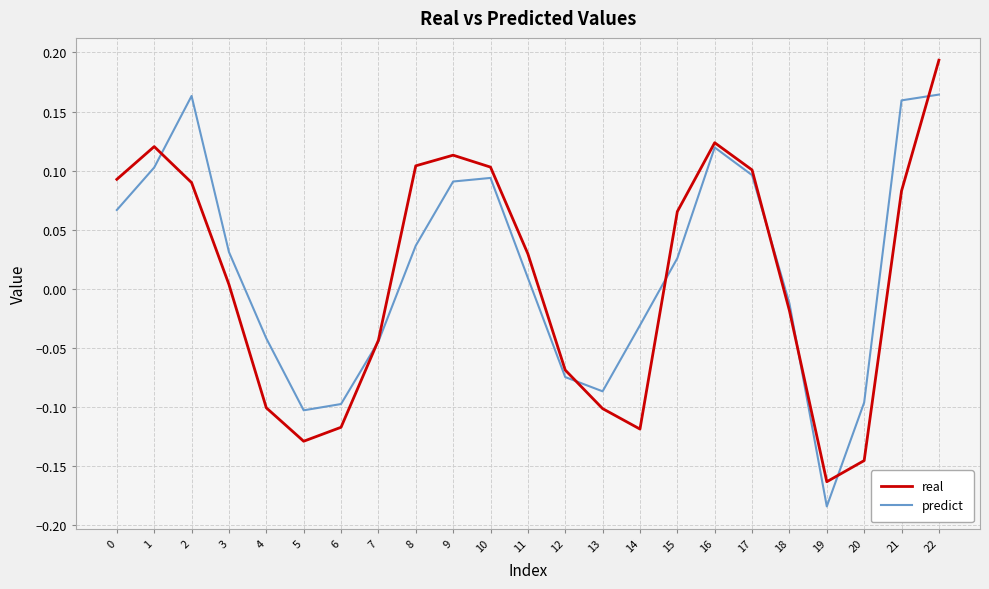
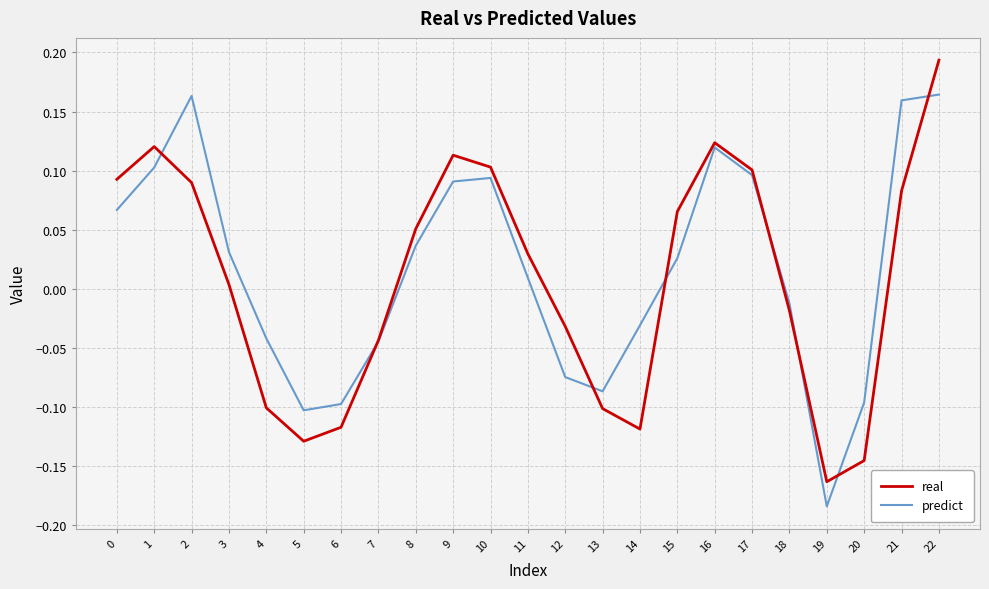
real, 8: 0.104 -> 0.051
real, 12: -0.069 -> -0.032
